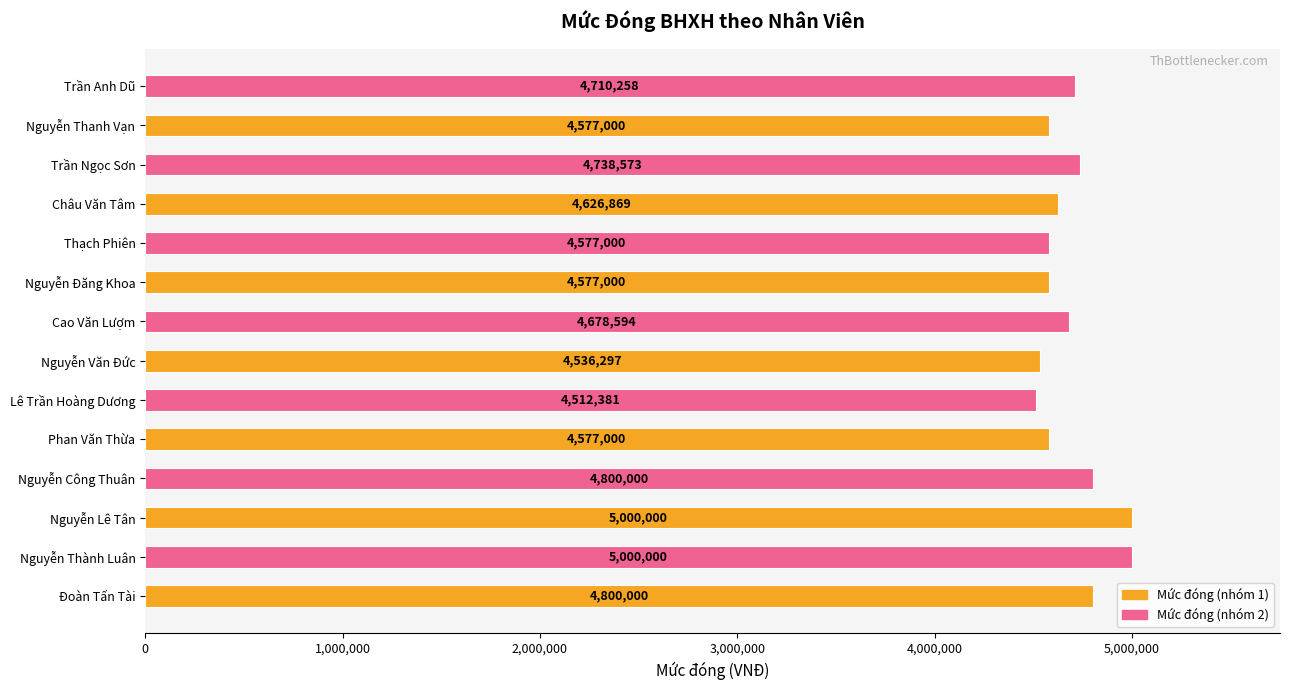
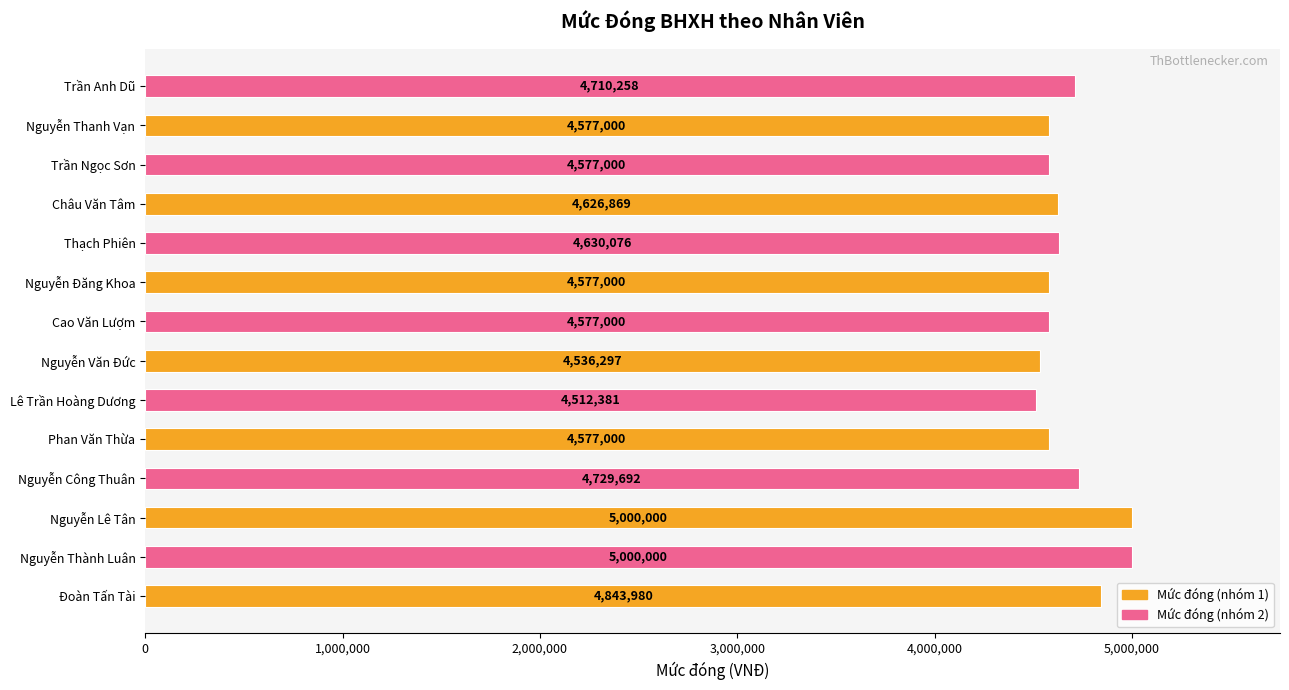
Trần Ngọc Sơn: 4,738,573 -> 4,577,000
Thạch Phiên: 4,577,000 -> 4,630,076
Cao Văn Lượm: 4,678,594 -> 4,577,000
Nguyễn Công Thuân: 4,800,000 -> 4,729,692
Đoàn Tấn Tài: 4,800,000 -> 4,843,980
